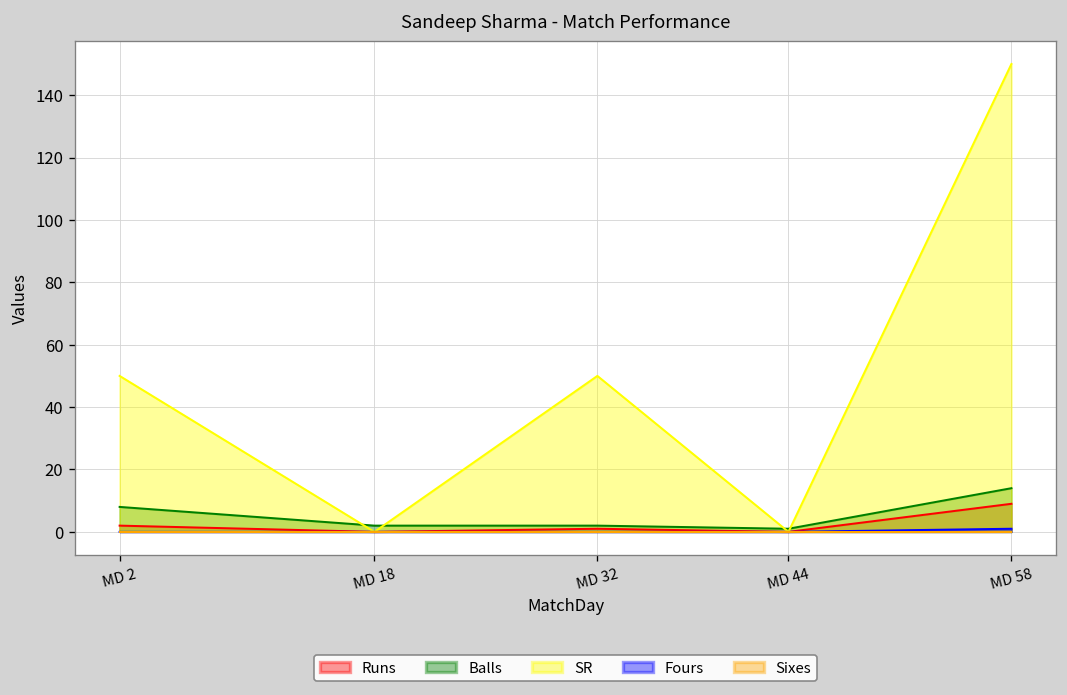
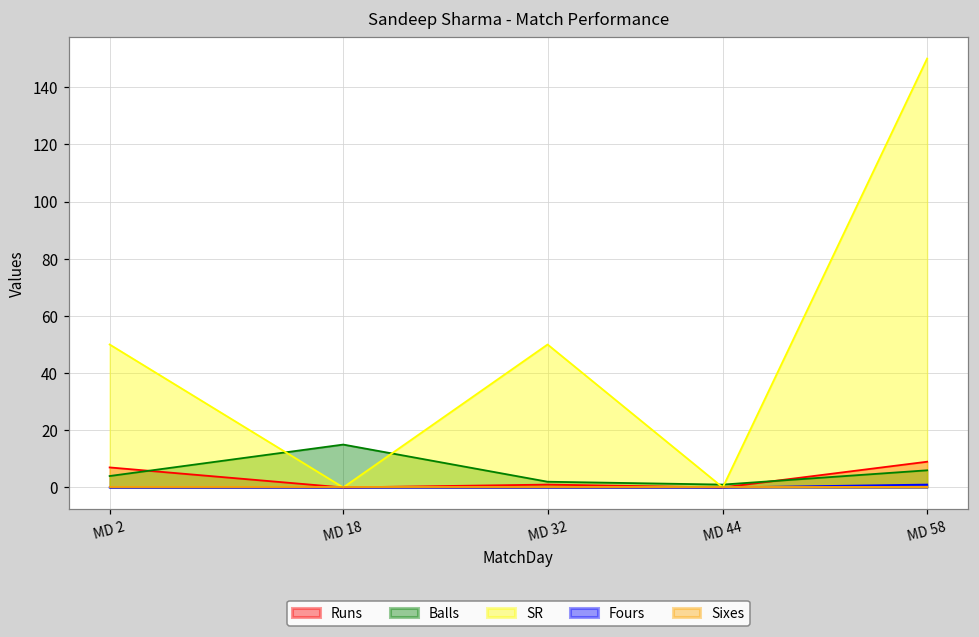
Runs, MD 2: 2 -> 7
Balls, MD 2: 8 -> 4
Balls, MD 18: 2 -> 15
Balls, MD 58: 14 -> 6
